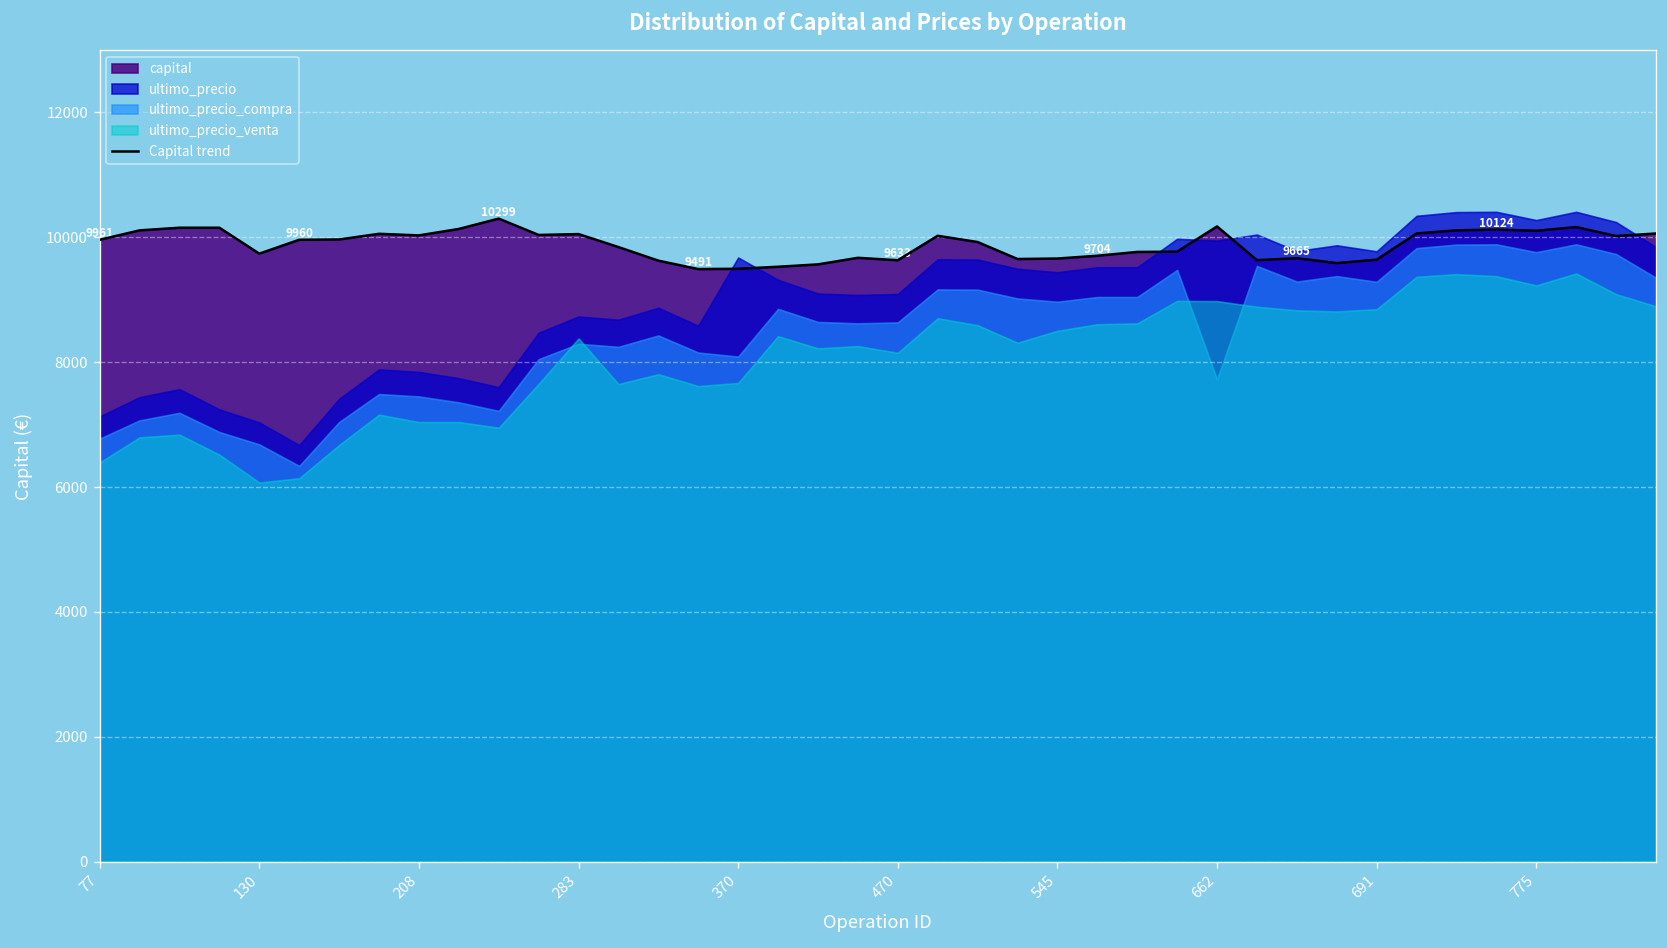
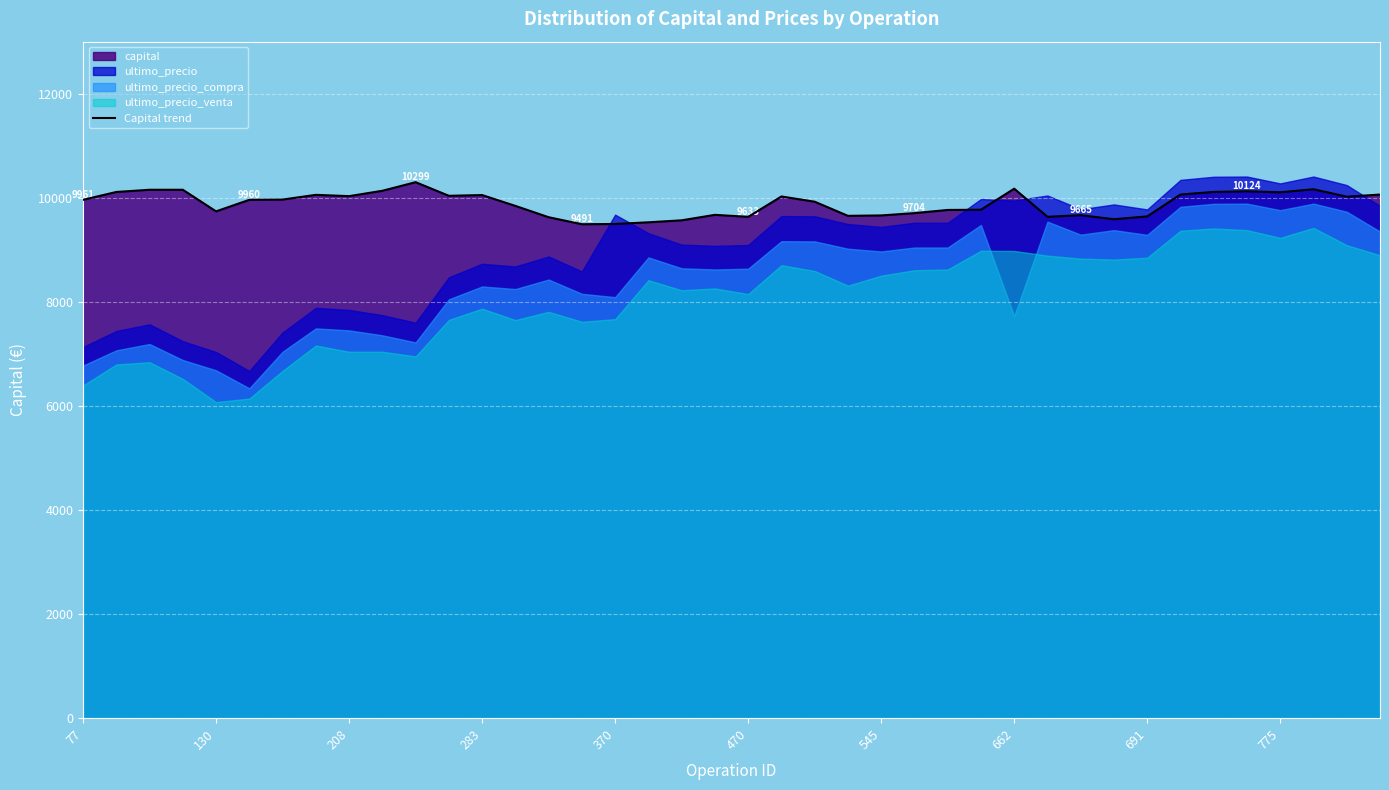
ultimo_precio_venta, 283: 8400 -> 7900
